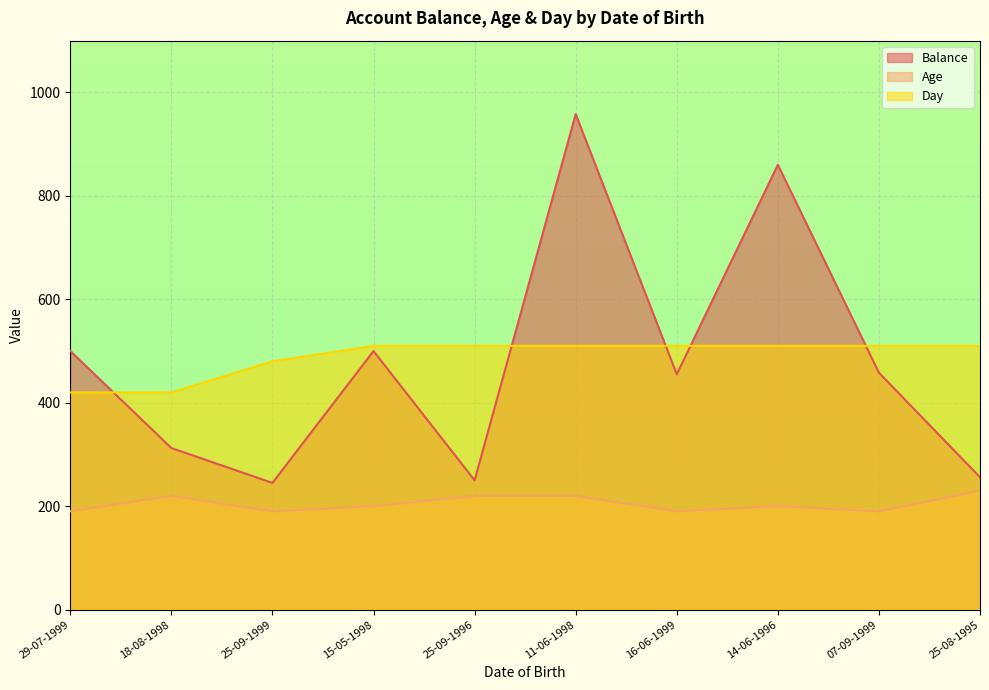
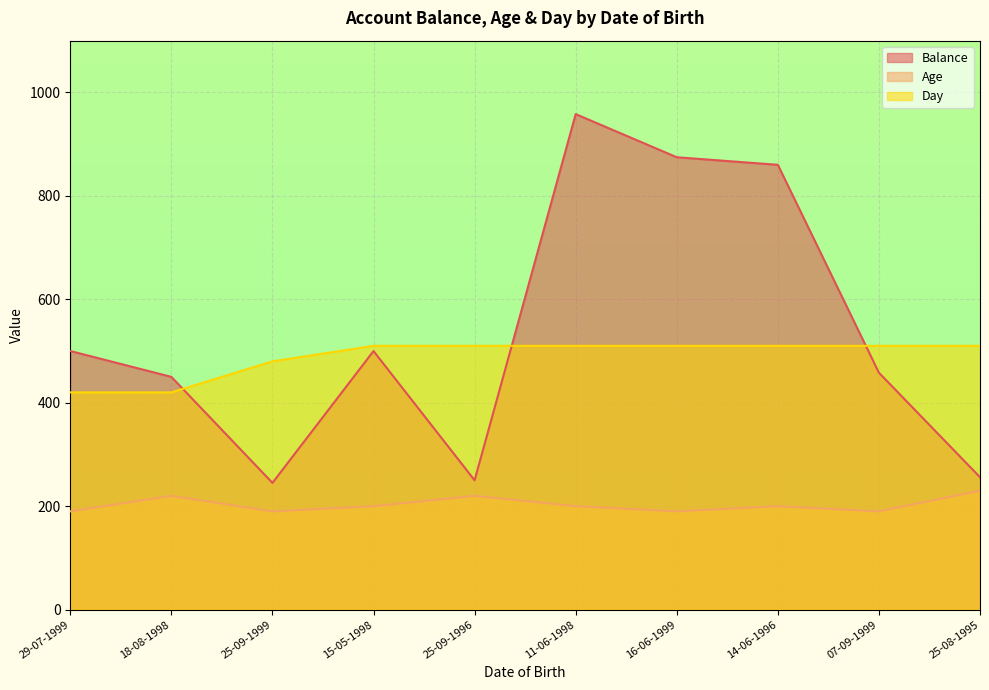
Balance, 18-08-1998: 310 -> 450
Age, 11-06-1998: 220 -> 200
Balance, 16-06-1999: 460 -> 870
